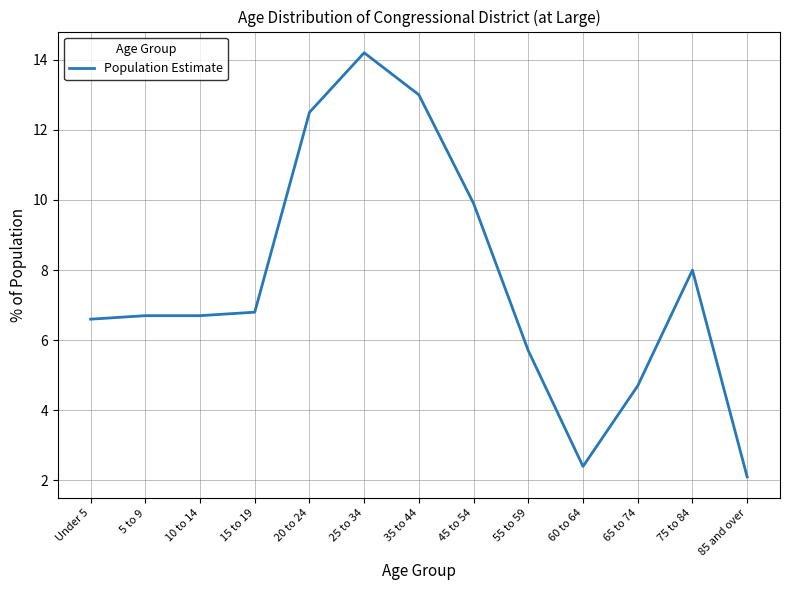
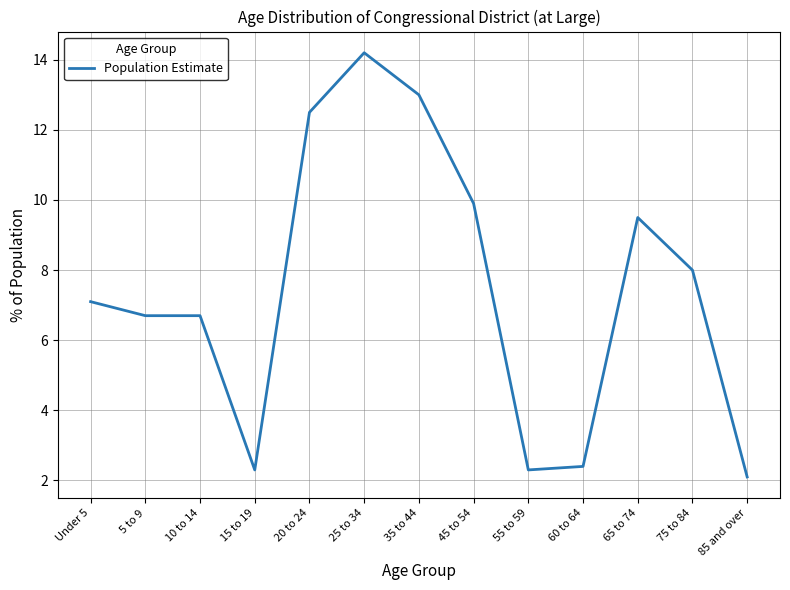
Under 5: 6.6 -> 7.1
15 to 19: 6.8 -> 2.3
55 to 59: 5.7 -> 2.3
65 to 74: 4.7 -> 9.5
